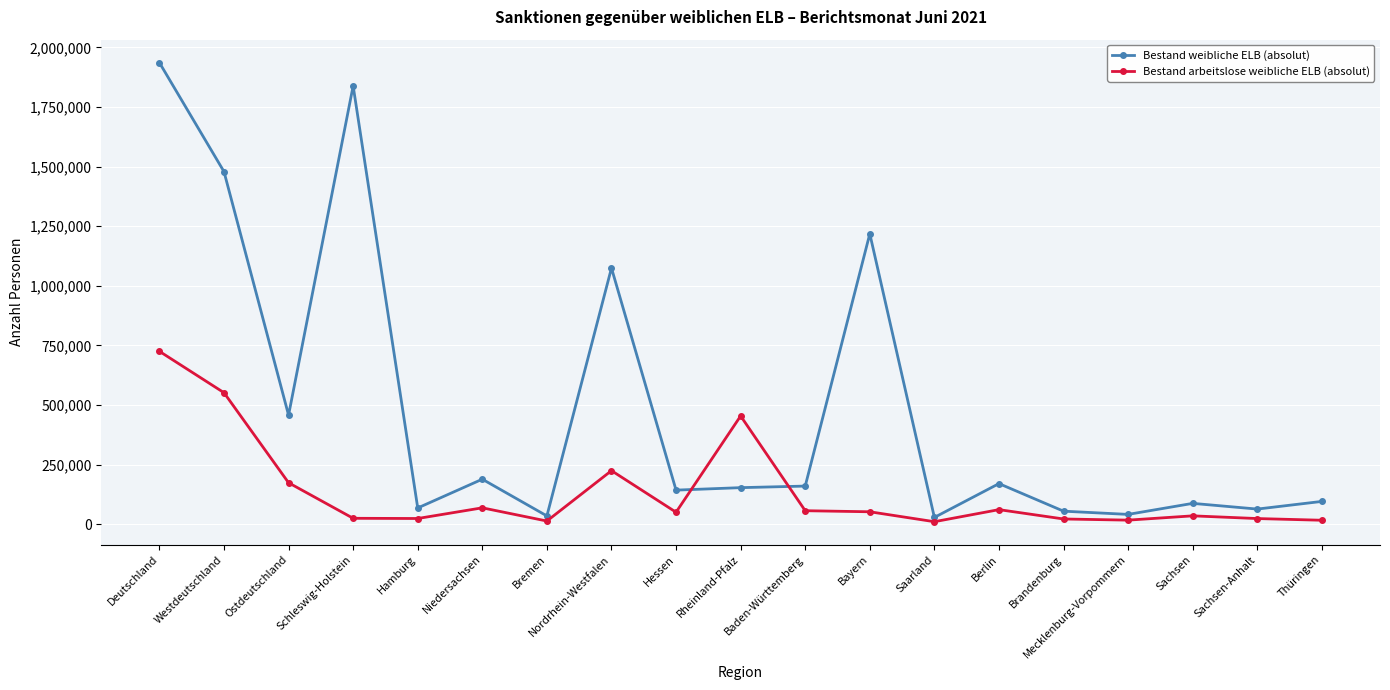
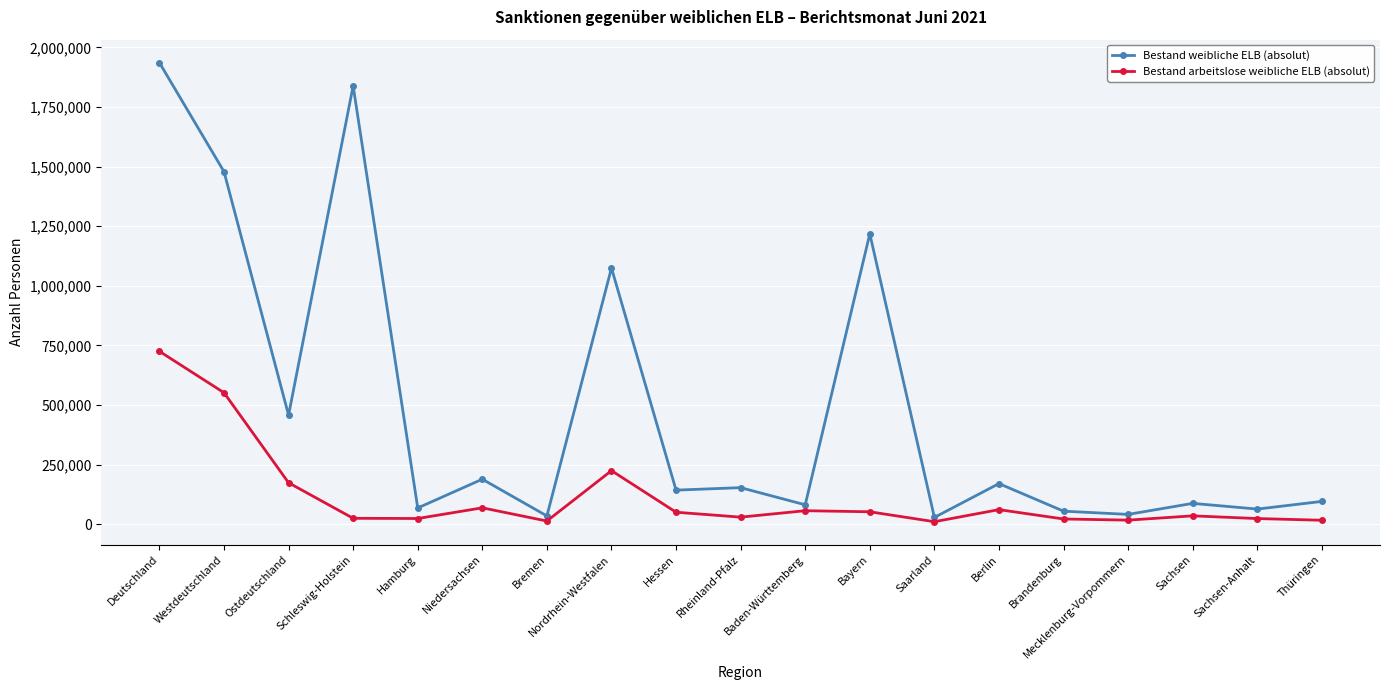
Bestand arbeitslose weibliche ELB (absolut), Rheinland-Pfalz: 450,000 -> 30,000
Bestand weibliche ELB (absolut), Baden-Württemberg: 160,000 -> 80,000
